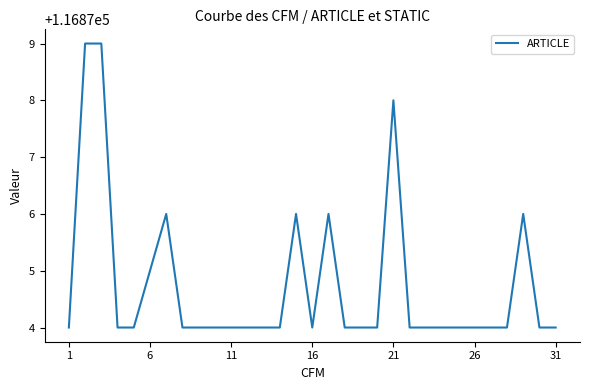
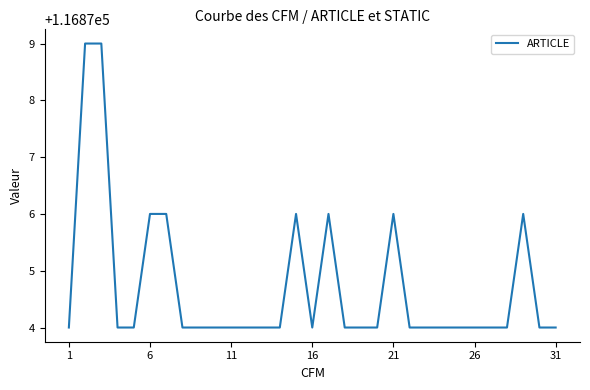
6: 116875 -> 116876
21: 116878 -> 116876
